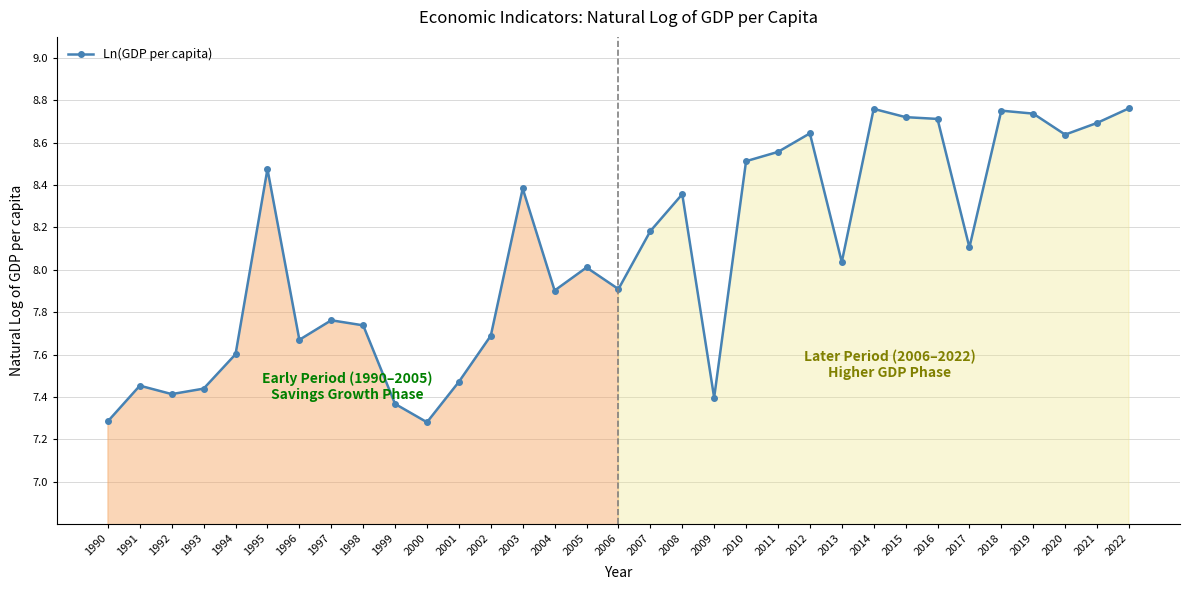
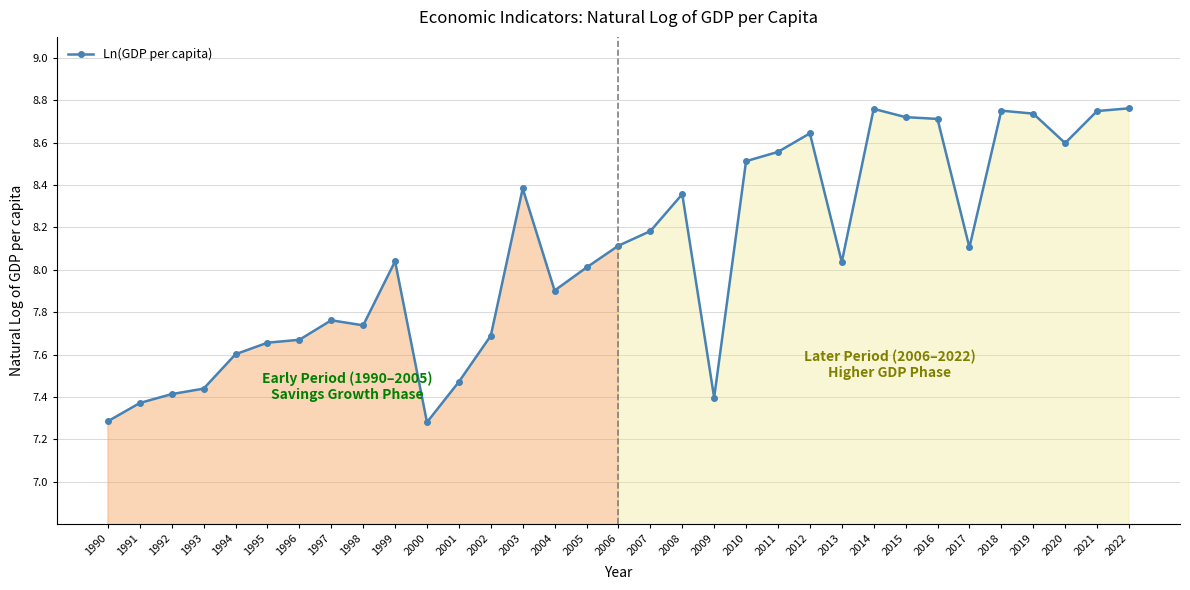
Ln(GDP per capita), 1991: 7.45 -> 7.37
Ln(GDP per capita), 1995: 8.48 -> 7.66
Ln(GDP per capita), 1999: 7.37 -> 8.04
Ln(GDP per capita), 2006: 7.91 -> 8.11
Ln(GDP per capita), 2020: 8.64 -> 8.60
Ln(GDP per capita), 2021: 8.69 -> 8.75
